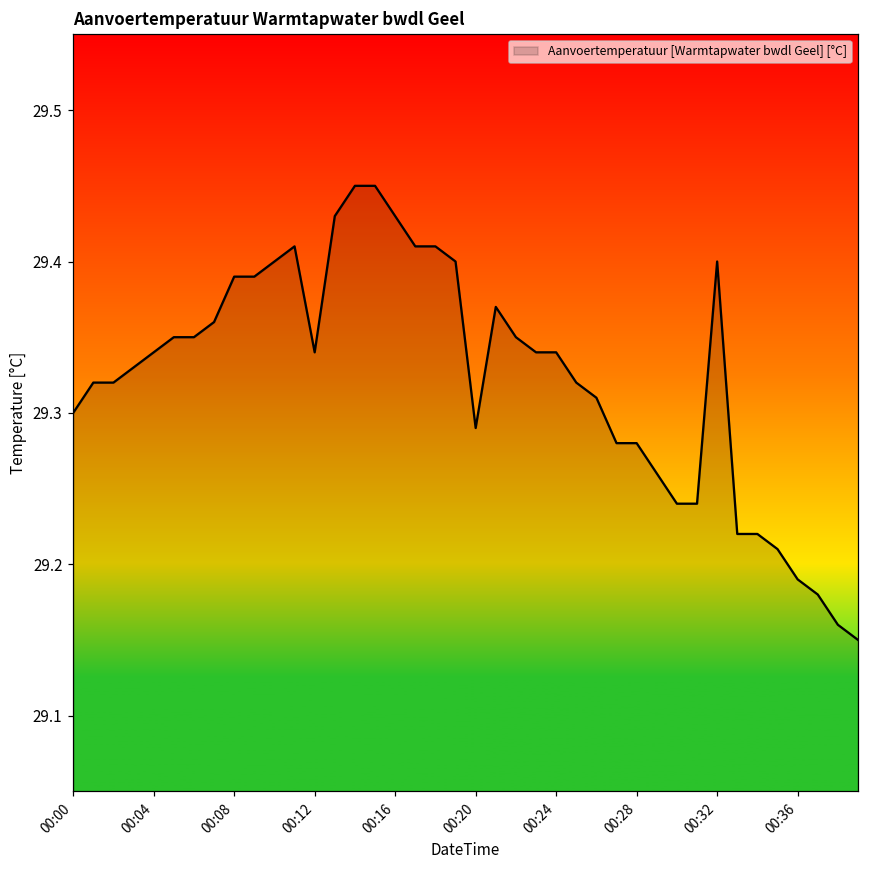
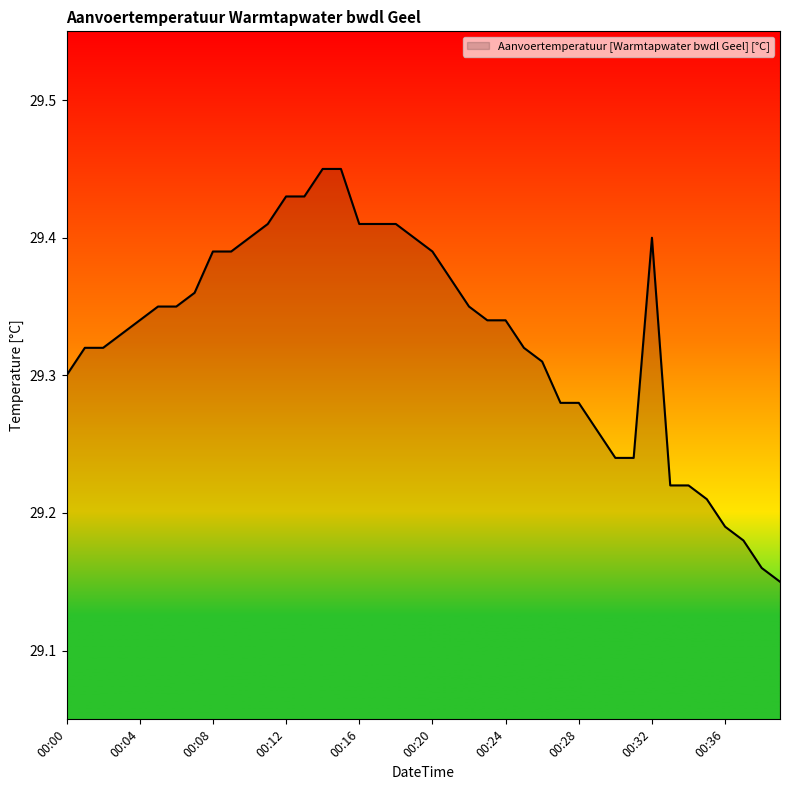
00:12: 29.34 -> 29.43
00:16: 29.43 -> 29.41
00:20: 29.29 -> 29.39
